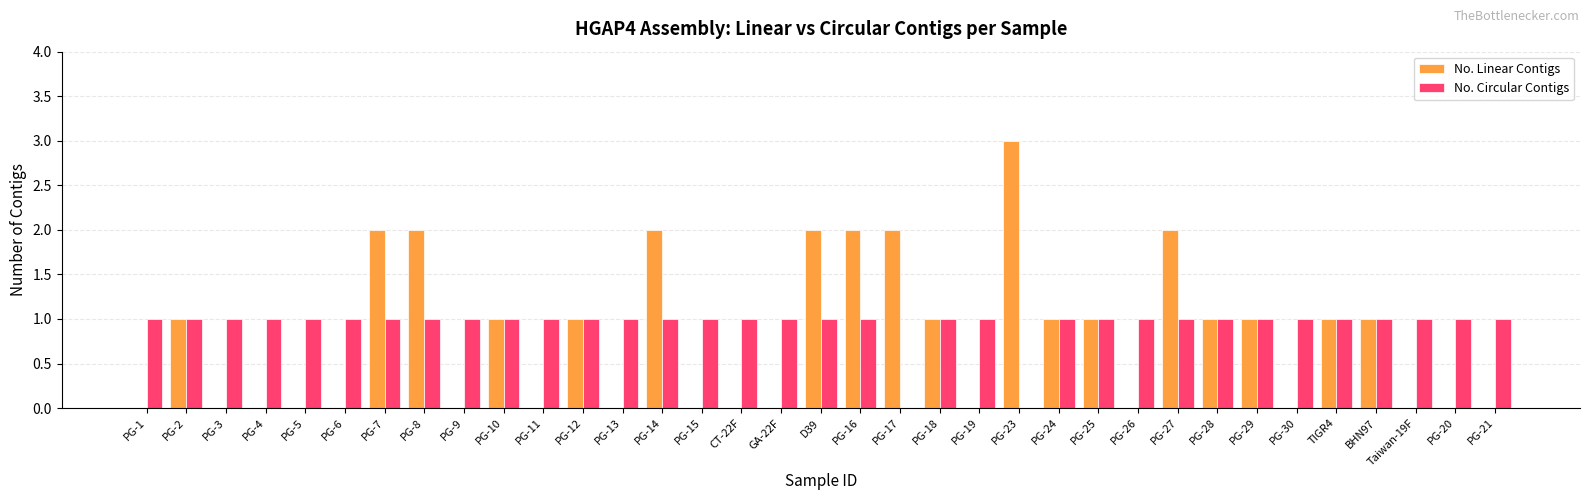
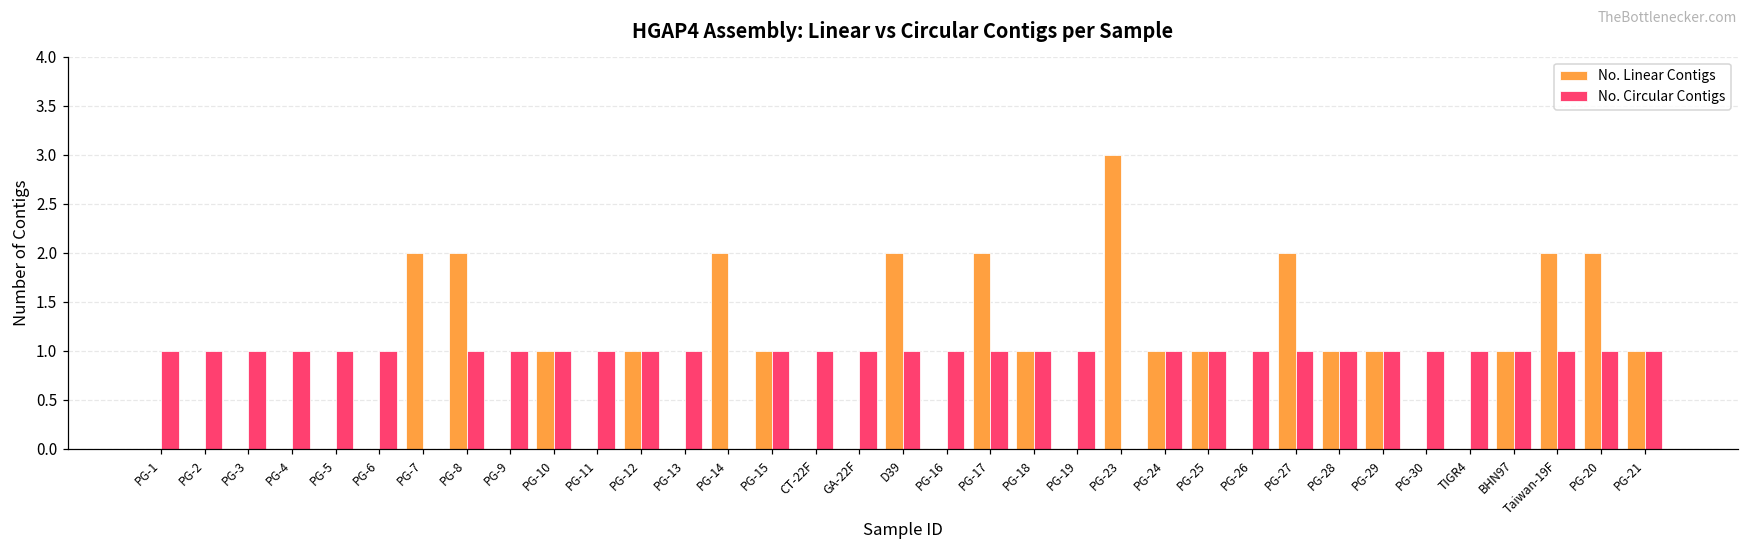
No. Linear Contigs, PG-2: 1 -> 0
No. Circular Contigs, PG-7: 1 -> 0
No. Circular Contigs, PG-14: 1 -> 0
No. Linear Contigs, PG-15: 0 -> 1
No. Linear Contigs, PG-16: 2 -> 0
No. Circular Contigs, PG-17: 0 -> 1
No. Linear Contigs, TIGR4: 1 -> 0
No. Linear Contigs, Taiwan-19F: 0 -> 2
No. Linear Contigs, PG-20: 0 -> 2
No. Linear Contigs, PG-21: 0 -> 1
